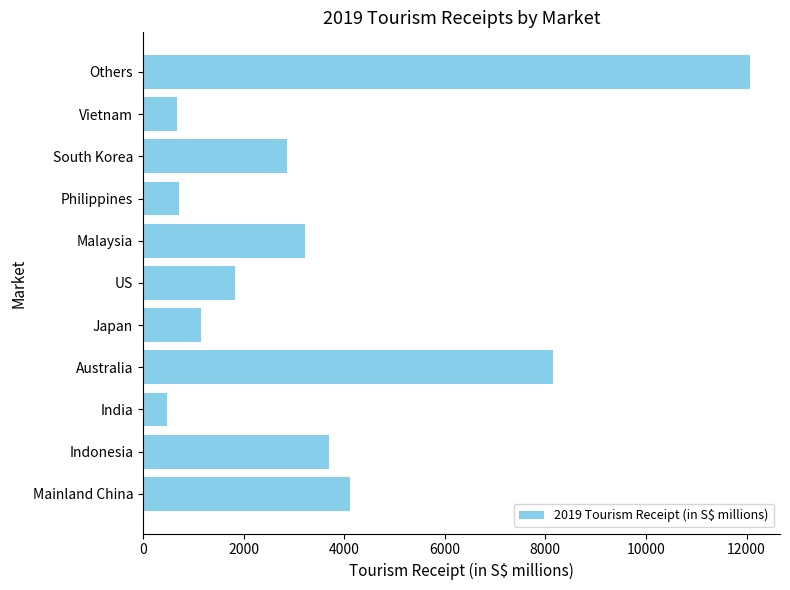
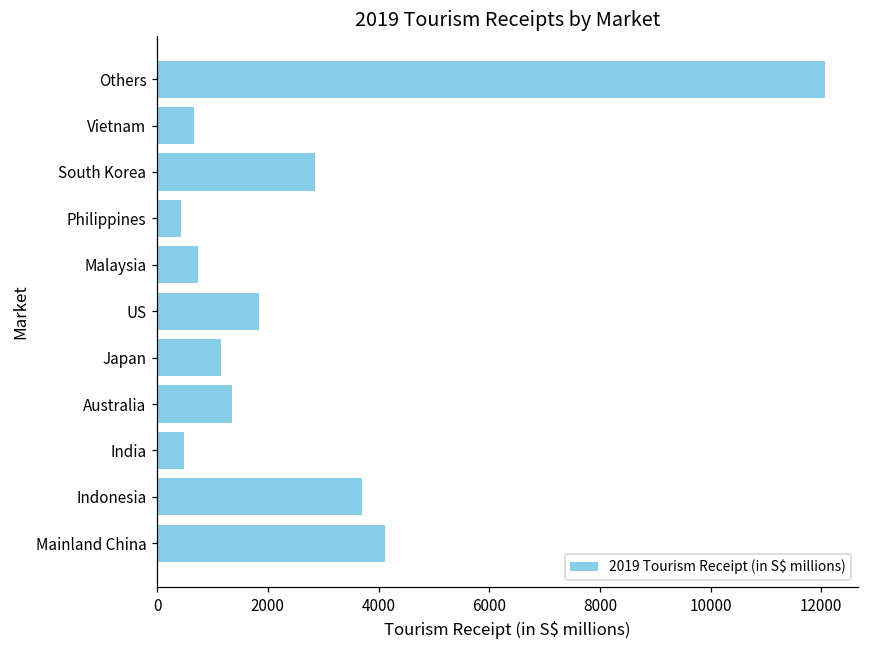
Philippines: 700 -> 400
Malaysia: 3200 -> 700
Australia: 8200 -> 1300
